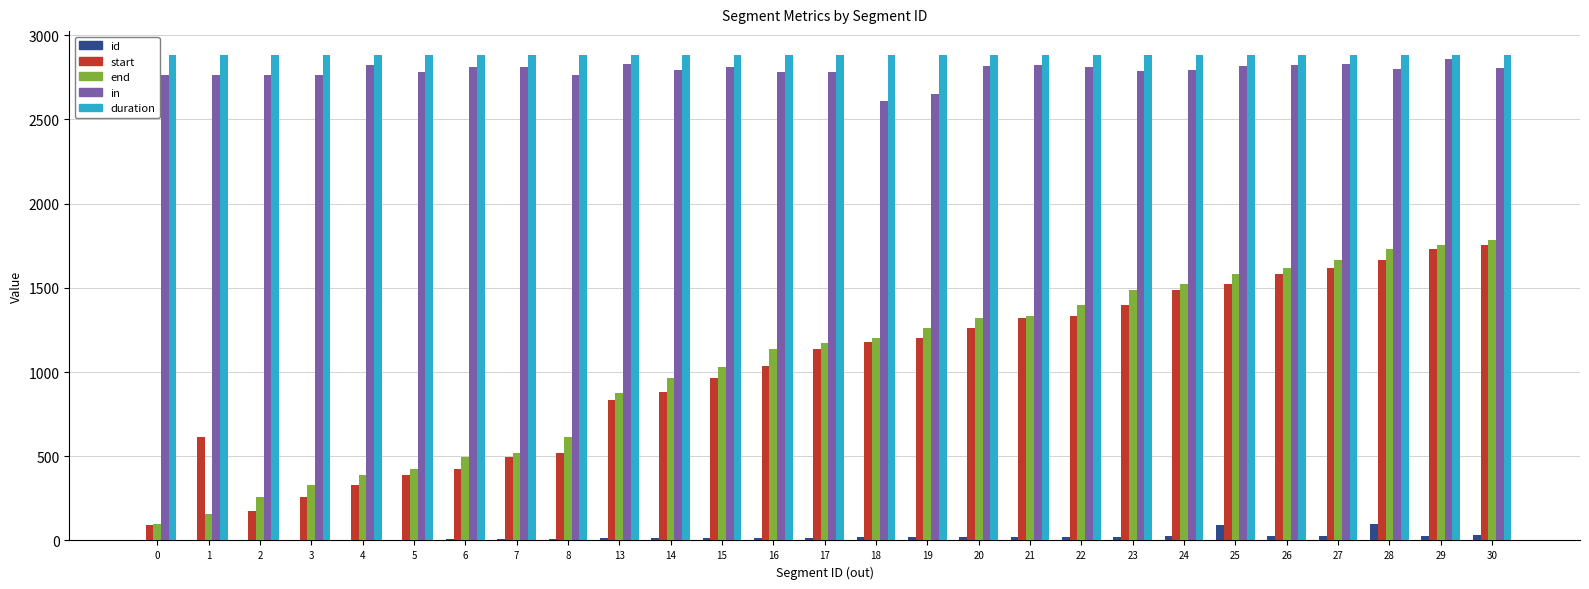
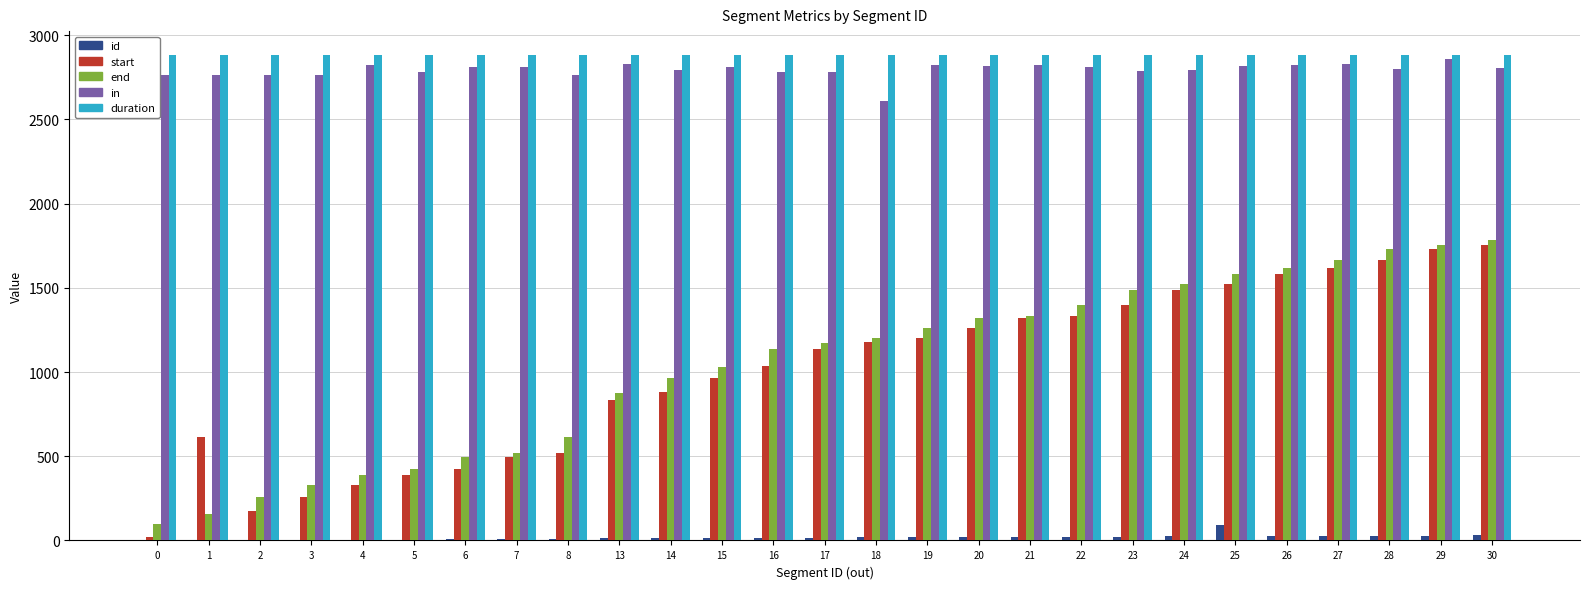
start, 0: 90 -> 20
in, 19: 2650 -> 2820
id, 28: 100 -> 30
